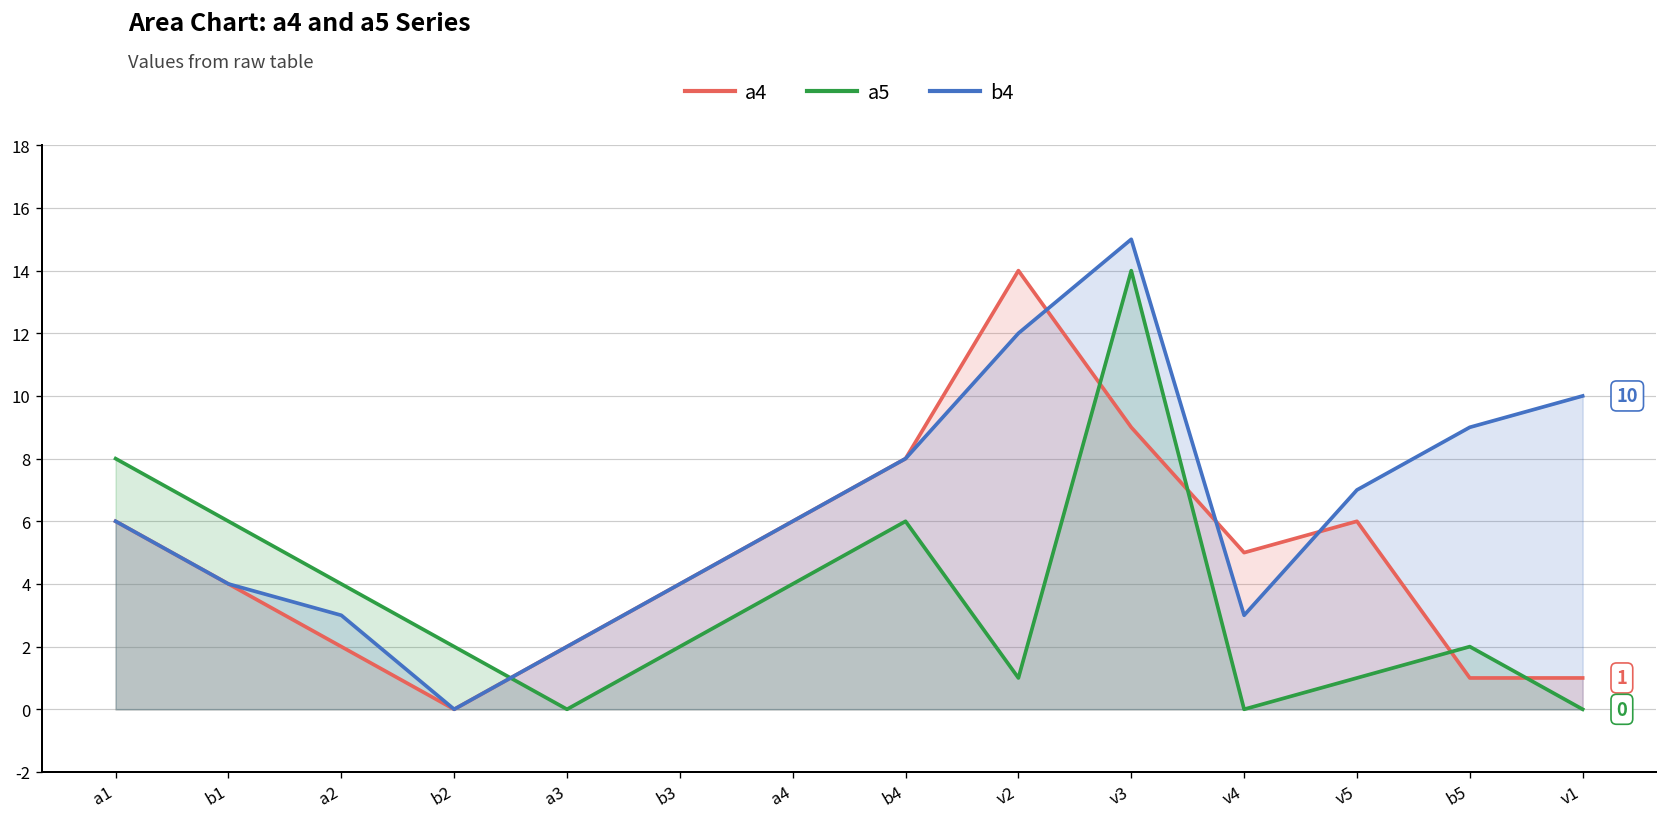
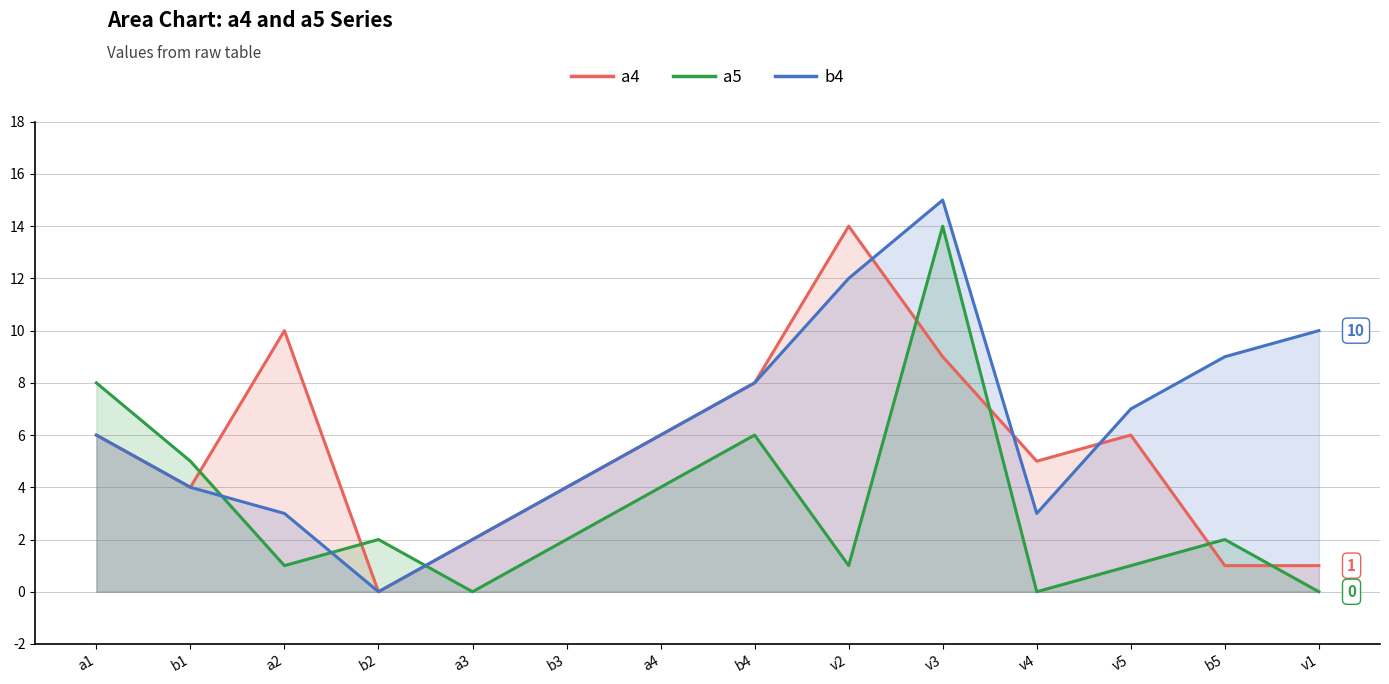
a5, b1: 6 -> 5
a4, a2: 2 -> 10
a5, a2: 4 -> 1
